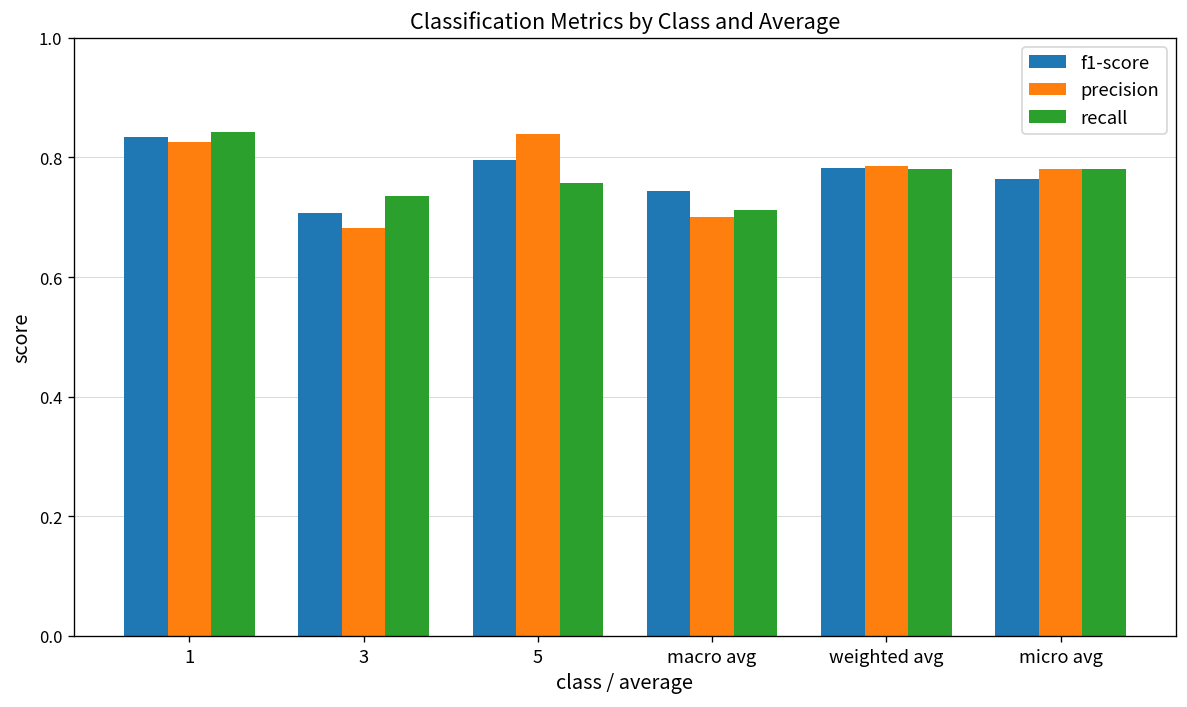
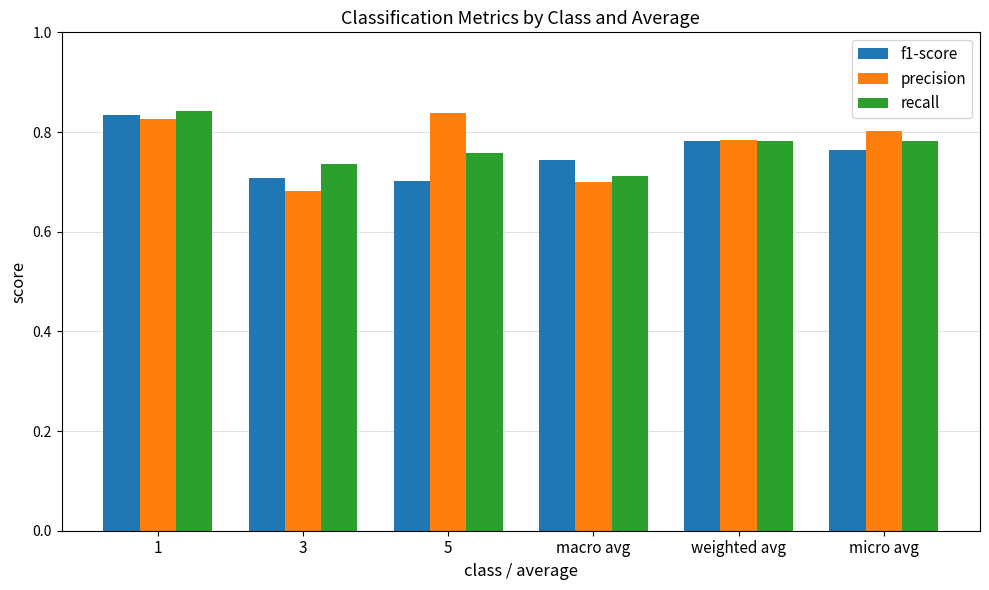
f1-score, 5: 0.80 -> 0.70
precision, micro avg: 0.78 -> 0.80
